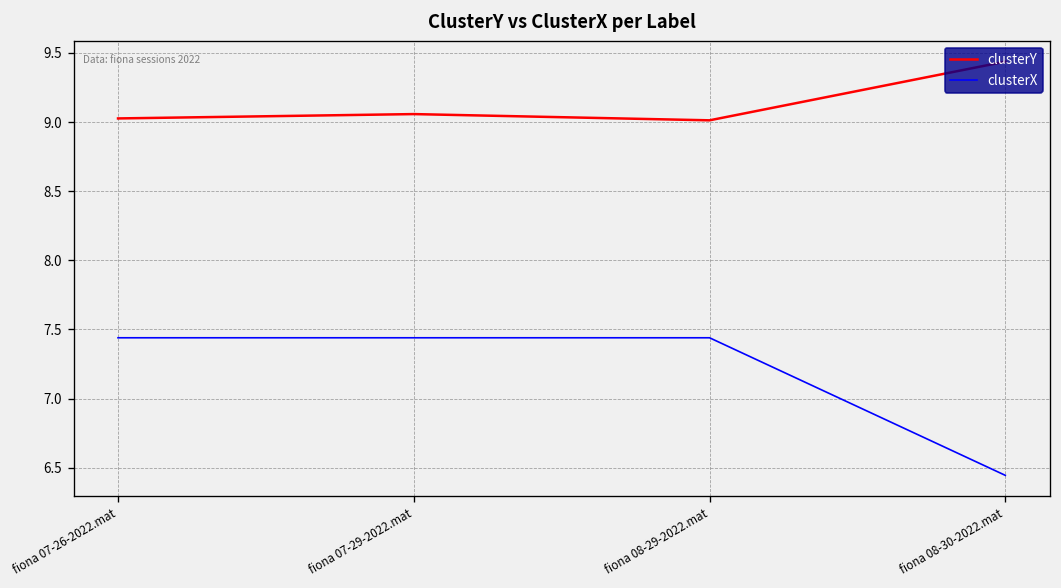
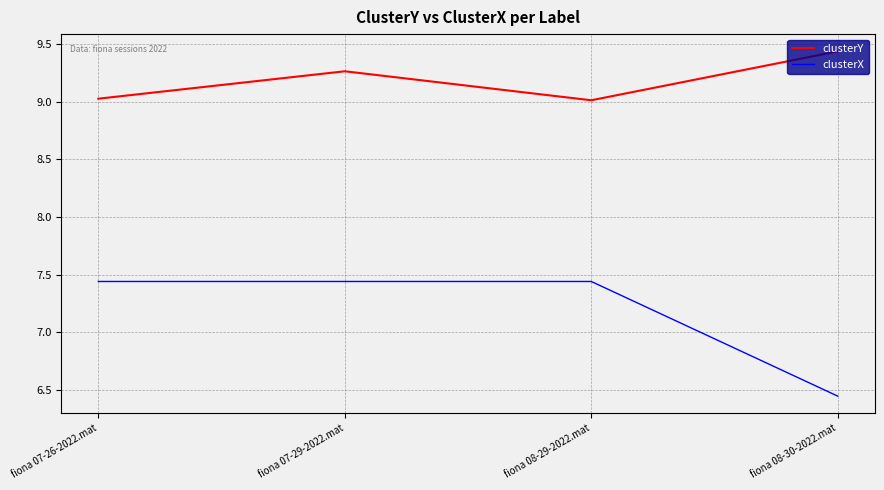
clusterY, fiona 07-29-2022.mat: 9.06 -> 9.26
